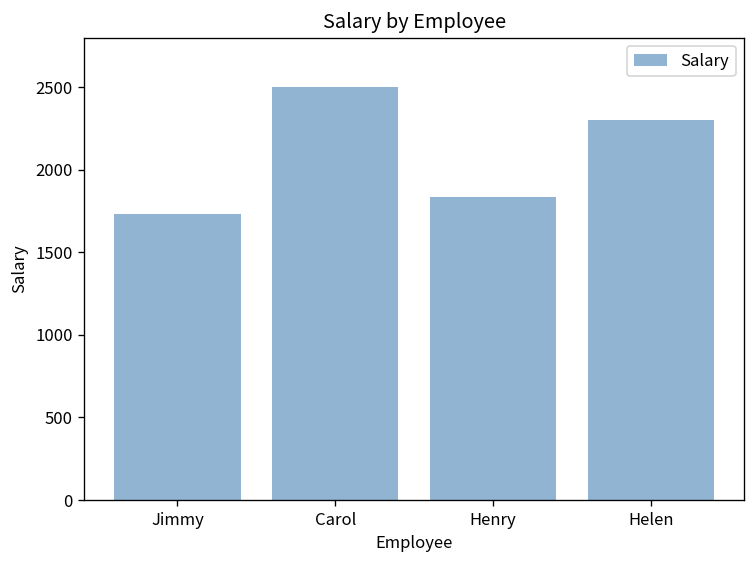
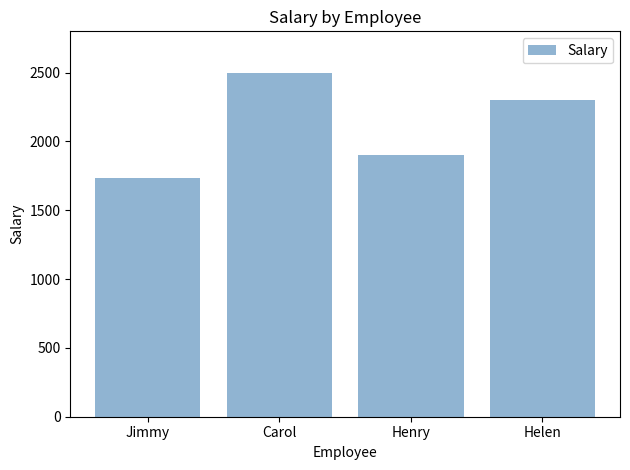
Henry: 1840 -> 1900
